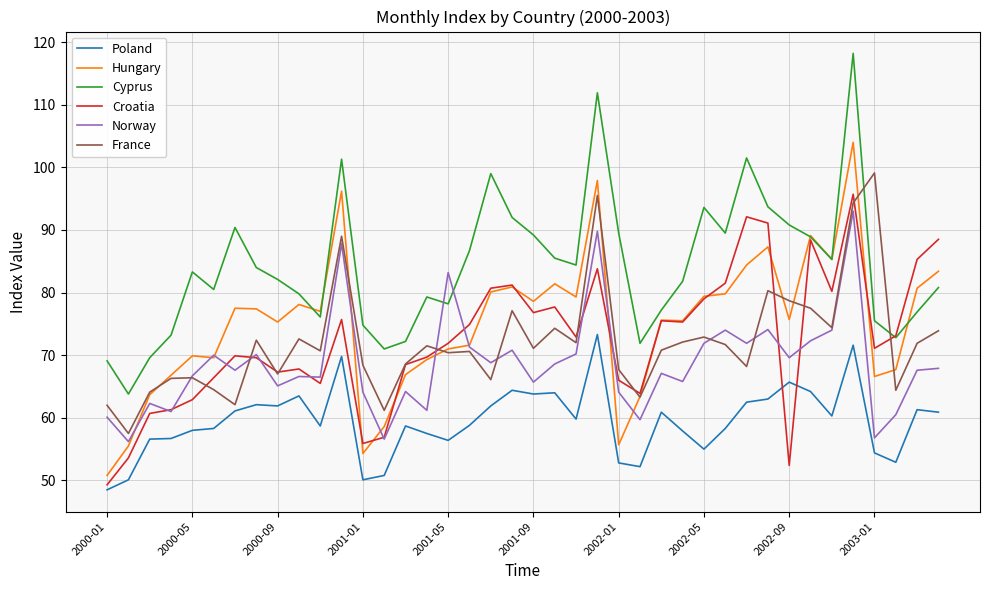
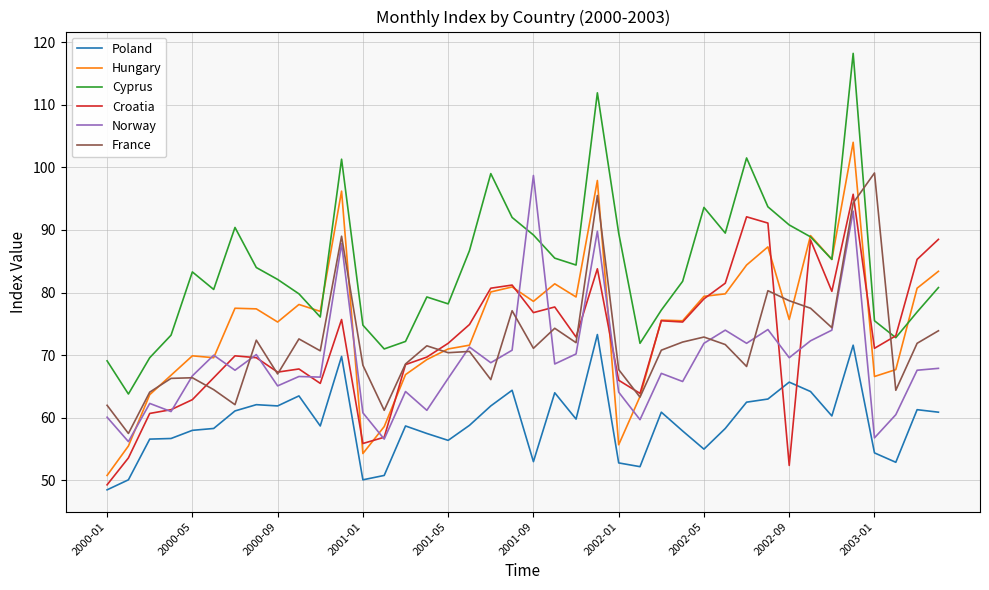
Norway, 2001-01: 64 -> 61
Norway, 2001-05: 83 -> 66
Poland, 2001-09: 64 -> 53
Norway, 2001-09: 66 -> 99
